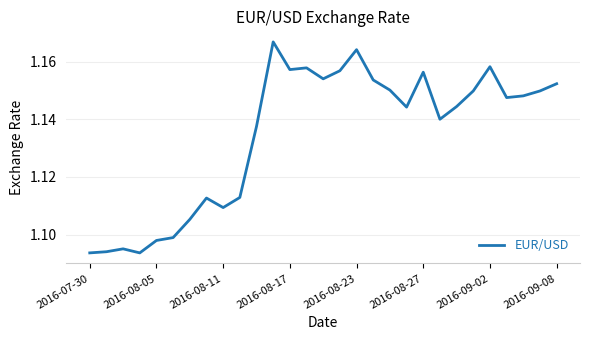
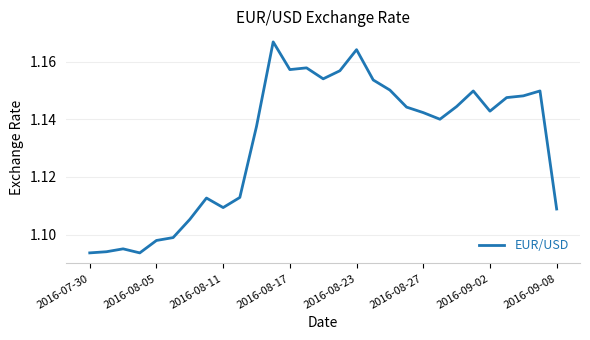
2016-08-27: 1.156 -> 1.142
2016-09-02: 1.158 -> 1.143
2016-09-08: 1.152 -> 1.109
